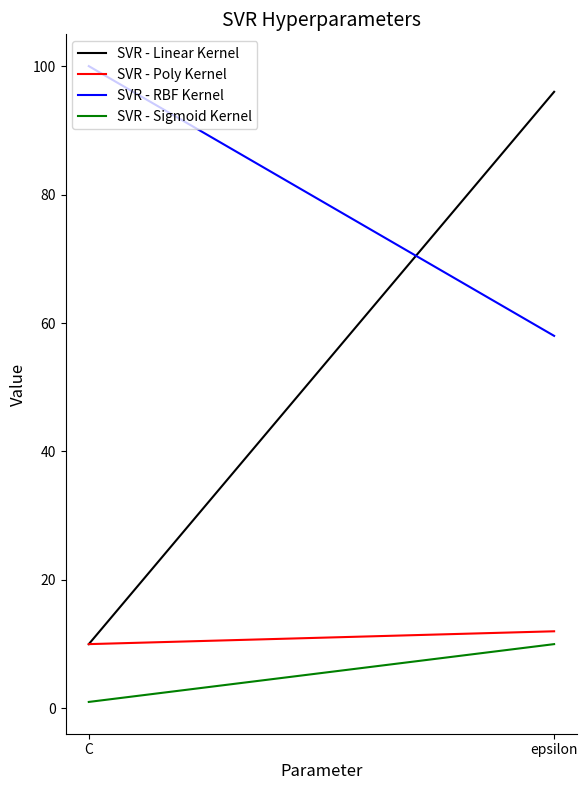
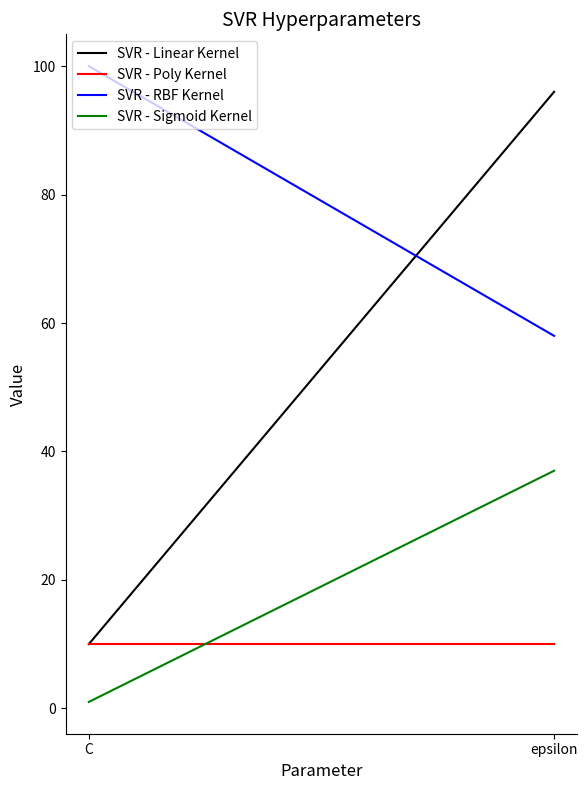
SVR - Poly Kernel, epsilon: 12 -> 10
SVR - Sigmoid Kernel, epsilon: 10 -> 37
